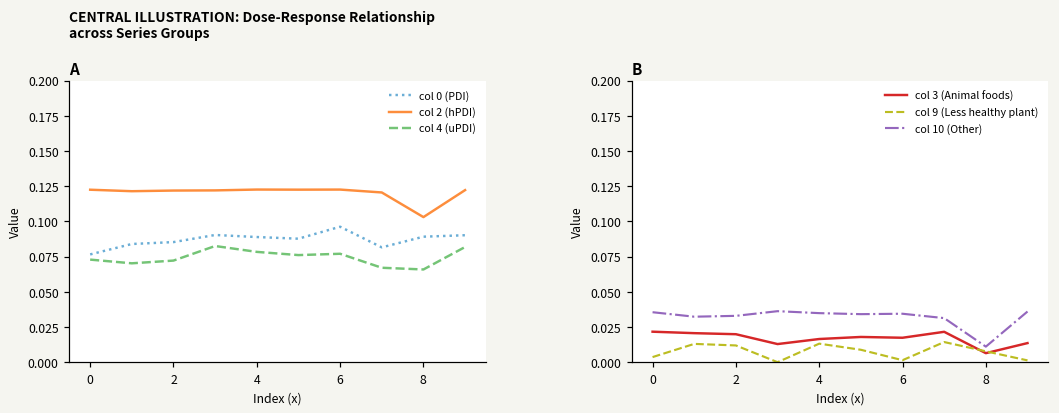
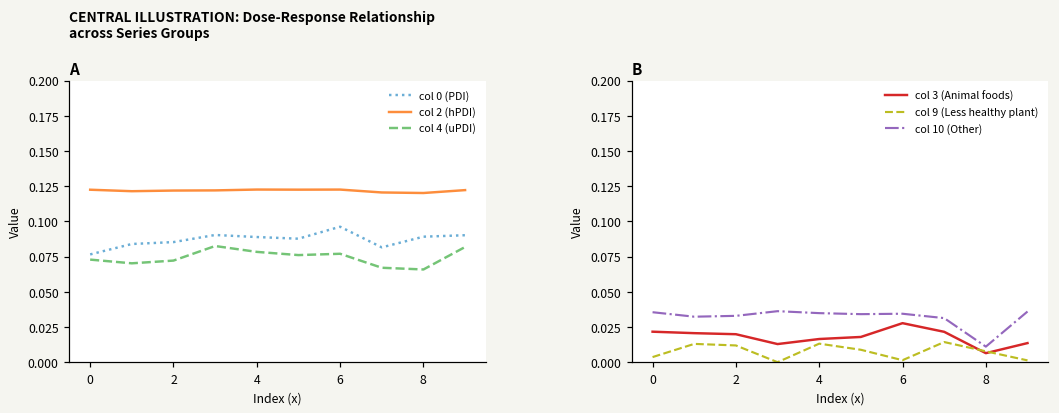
A, col 2 (hPDI), 8: 0.103 -> 0.120
B, col 3 (Animal foods), 6: 0.017 -> 0.028
